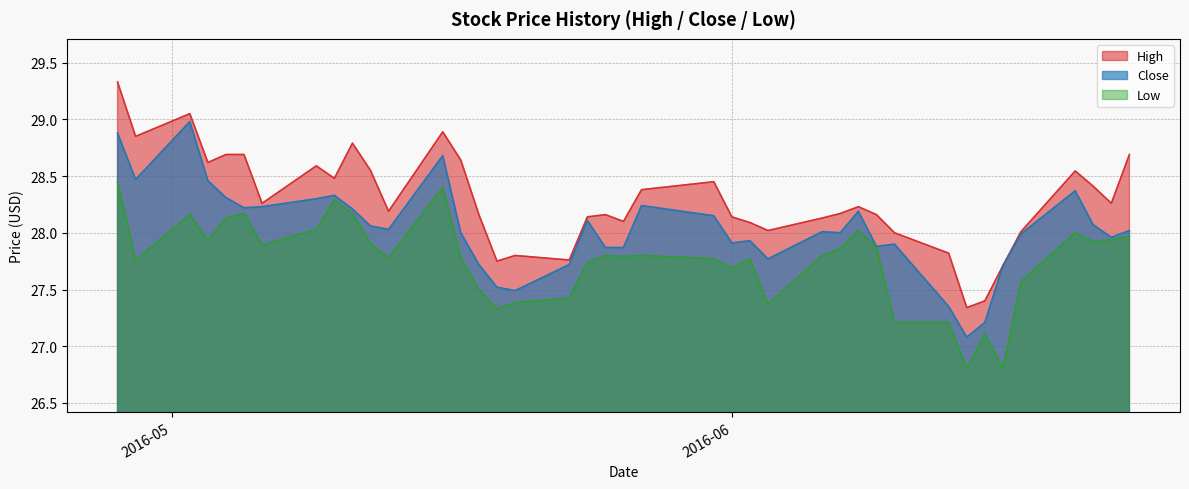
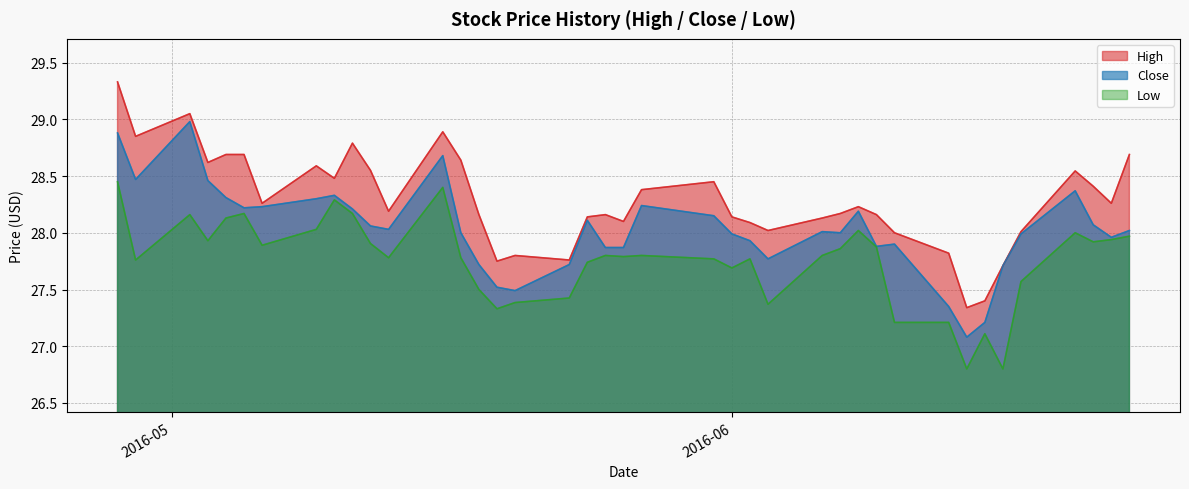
Close, 2016-06: 27.91 -> 27.99
